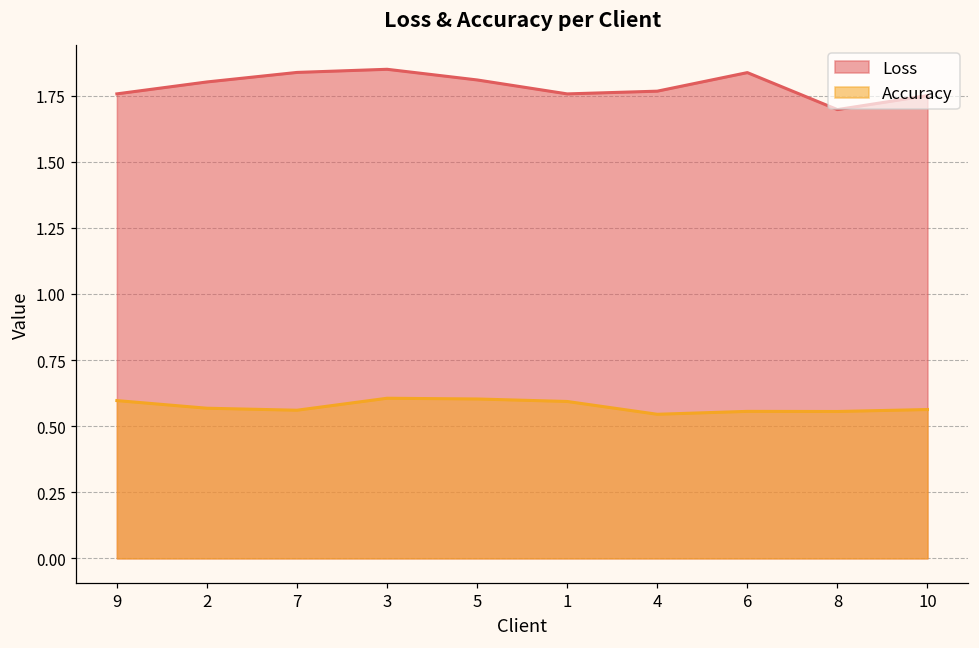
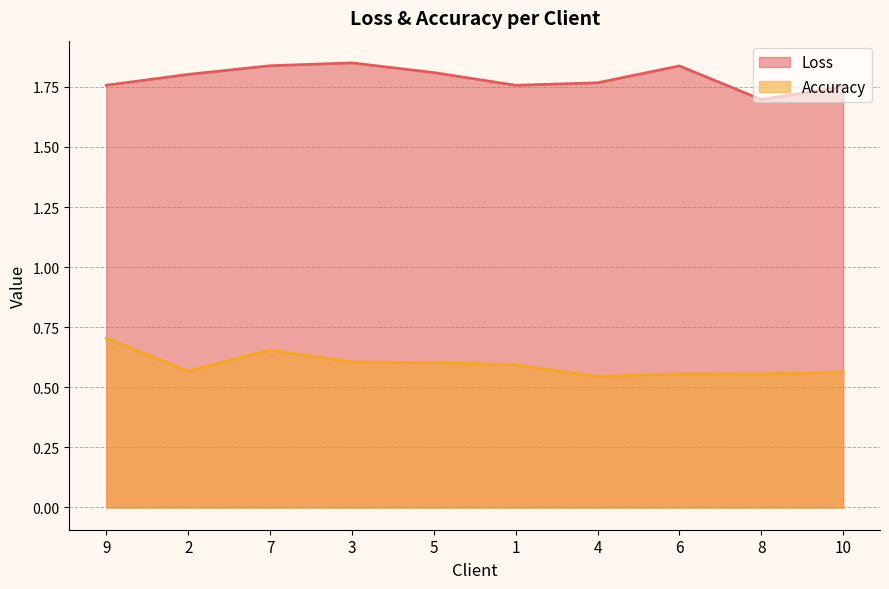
Accuracy, 9: 0.60 -> 0.70
Accuracy, 7: 0.56 -> 0.66
